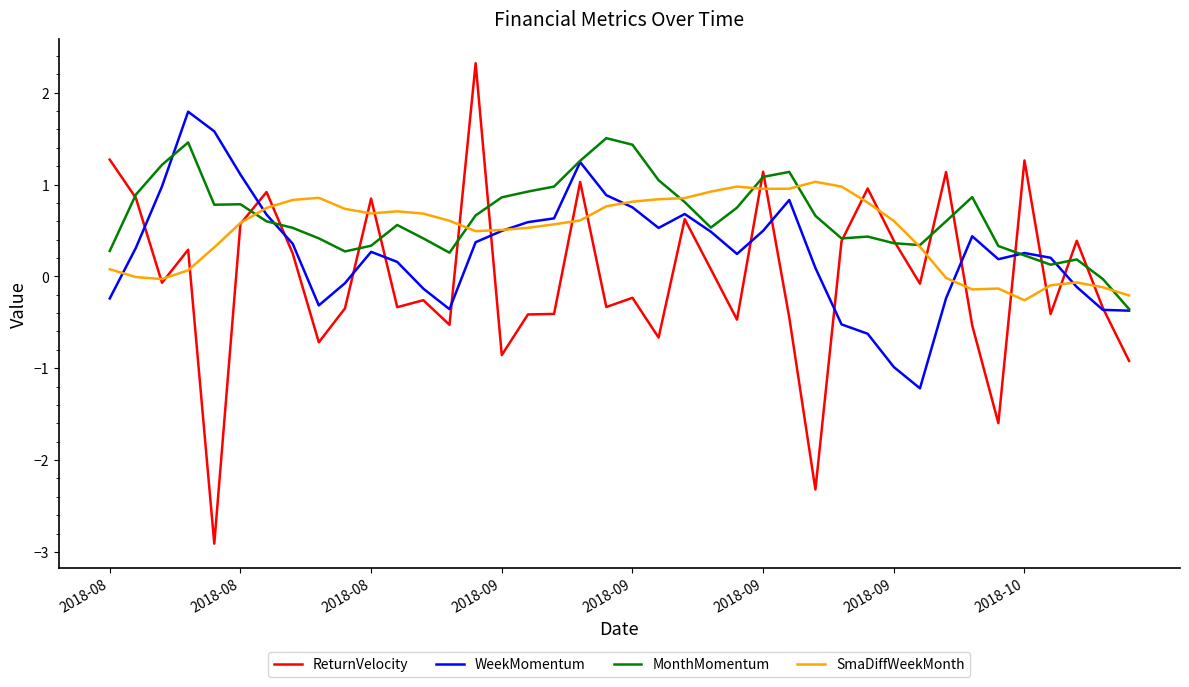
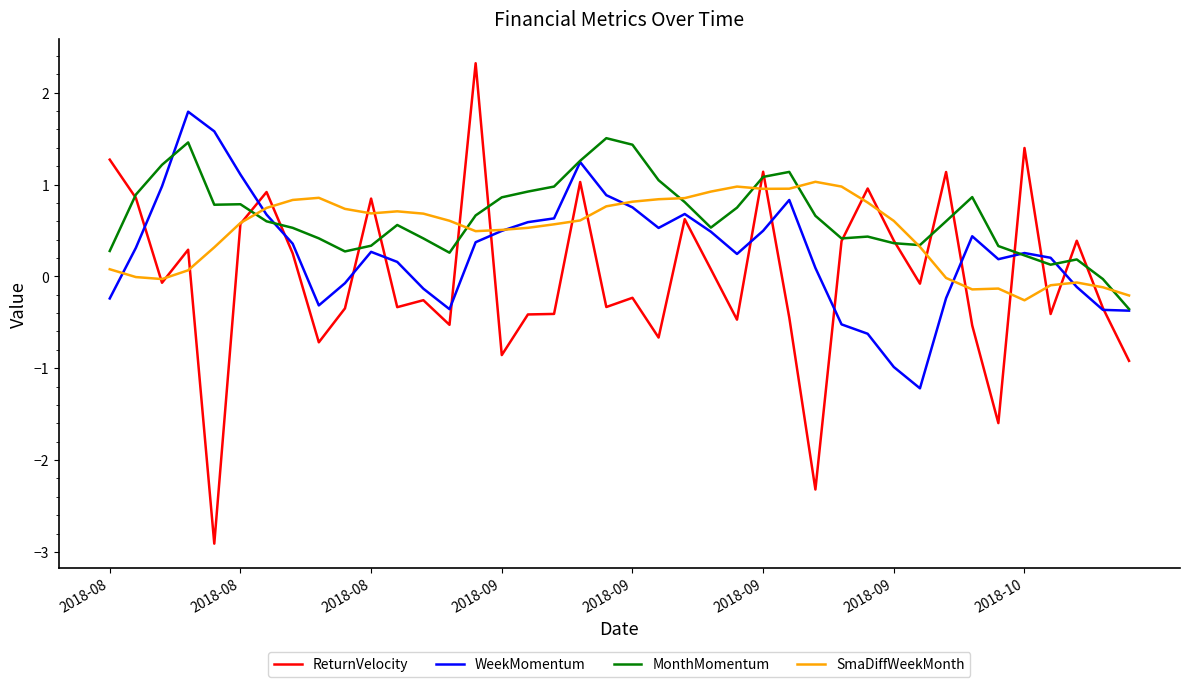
ReturnVelocity, 2018-10: 1.3 -> 1.4
